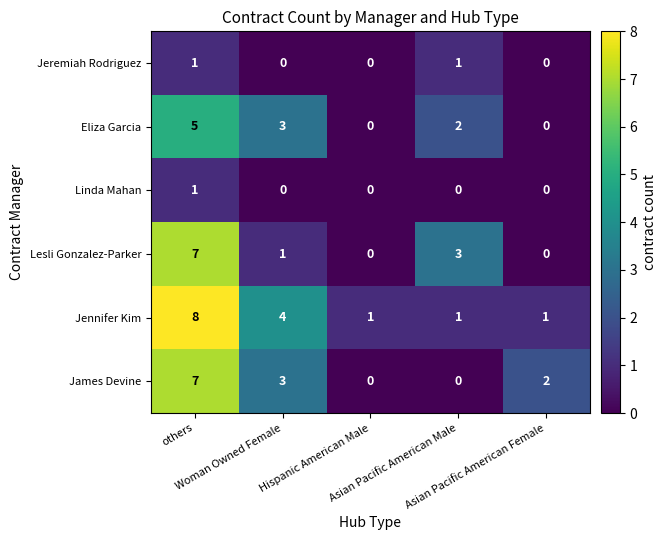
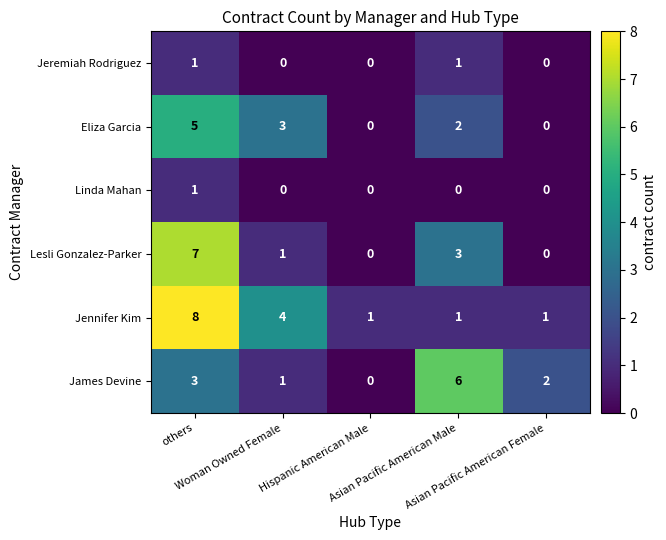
James Devine, others: 7 -> 3
James Devine, Woman Owned Female: 3 -> 1
James Devine, Asian Pacific American Male: 0 -> 6
